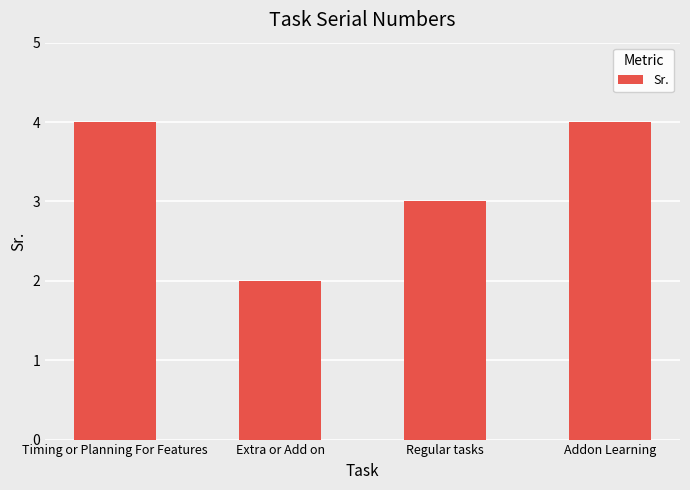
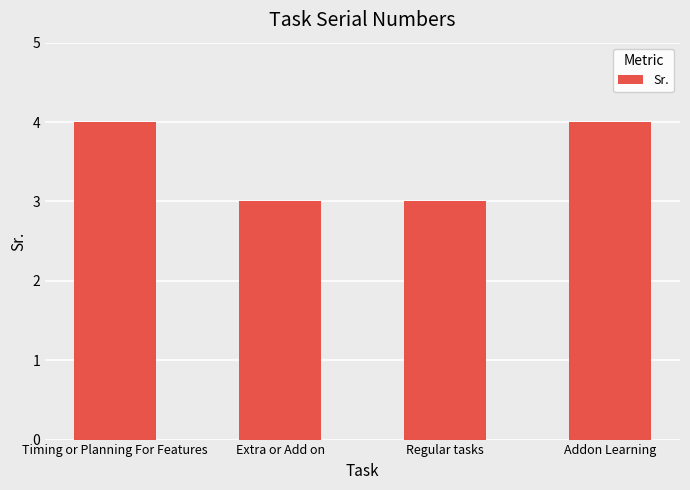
Extra or Add on: 2 -> 3
